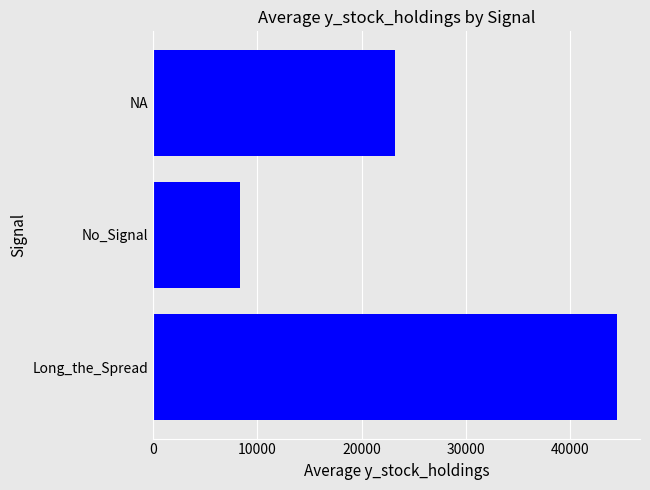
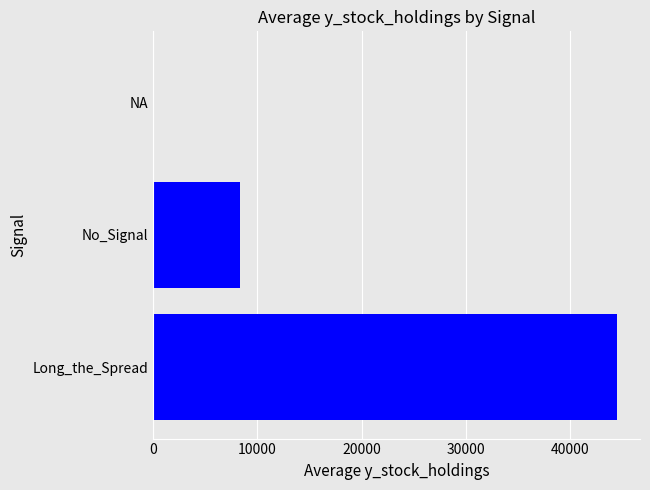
NA: 23200 -> 0
